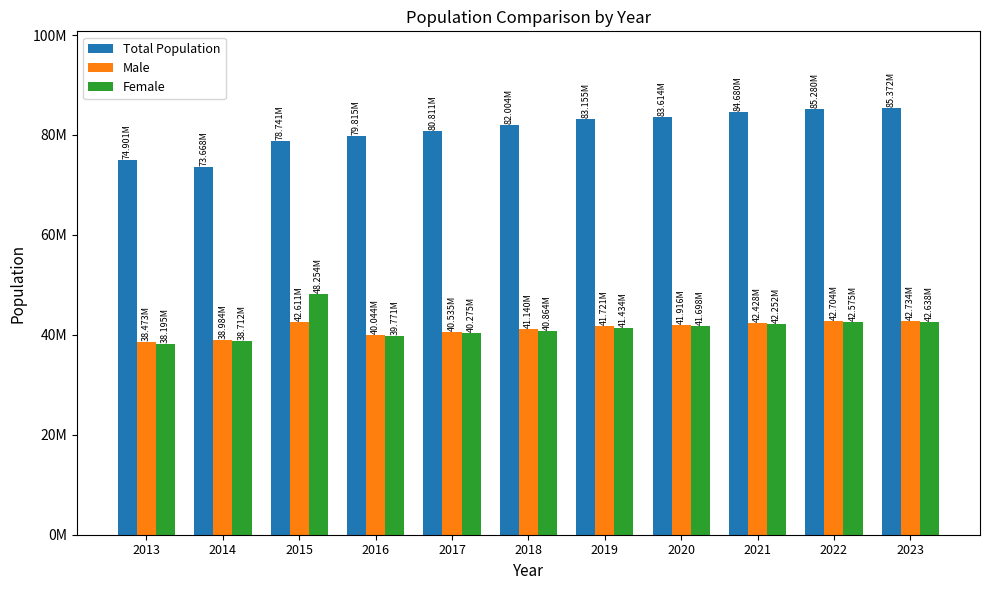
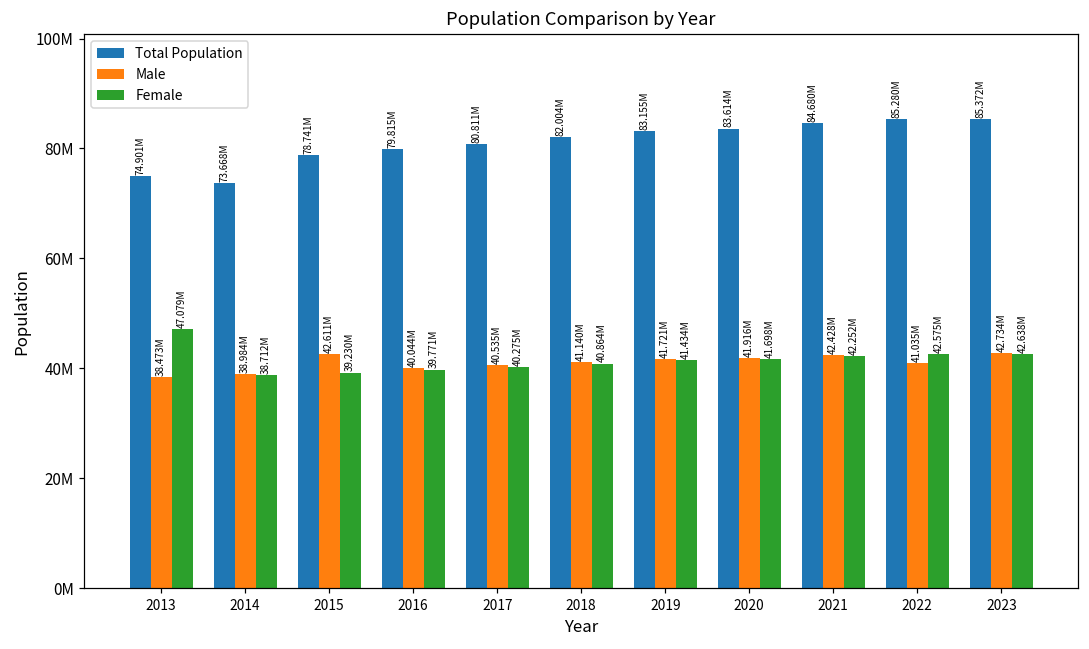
Female, 2013: 38.195M -> 47.079M
Female, 2015: 48.254M -> 39.230M
Male, 2022: 42.704M -> 41.035M
